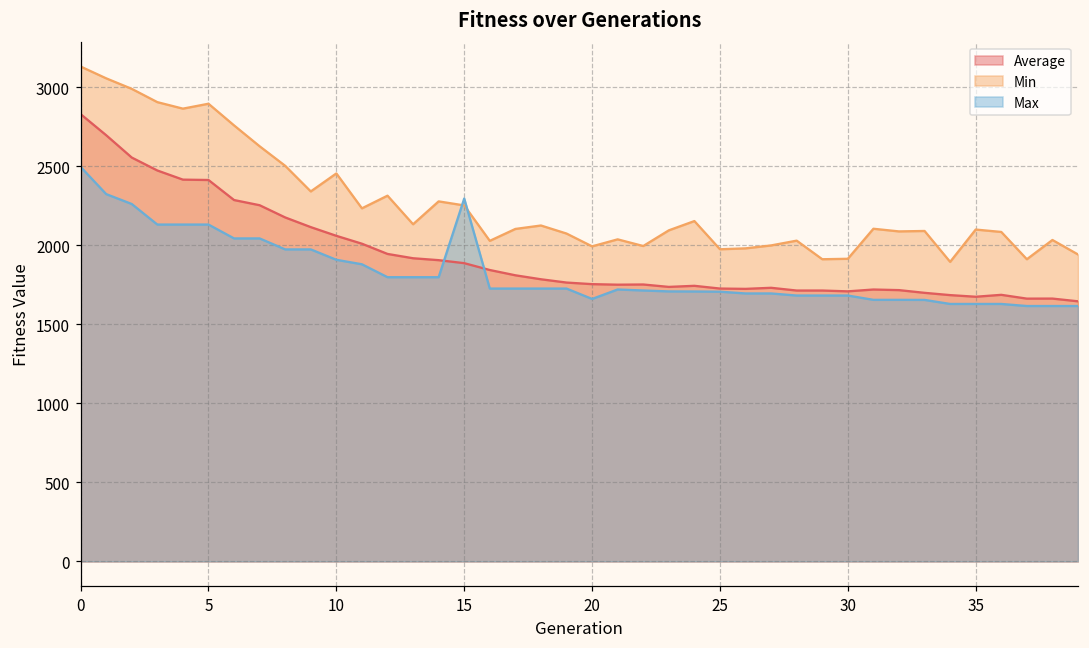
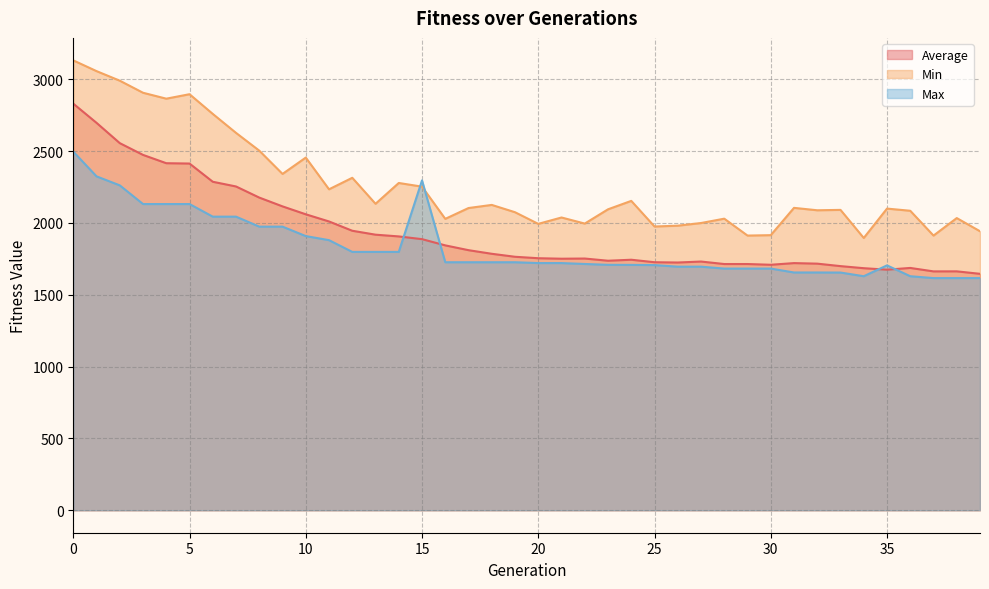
Max, 20: 1660 -> 1720
Max, 35: 1630 -> 1700
